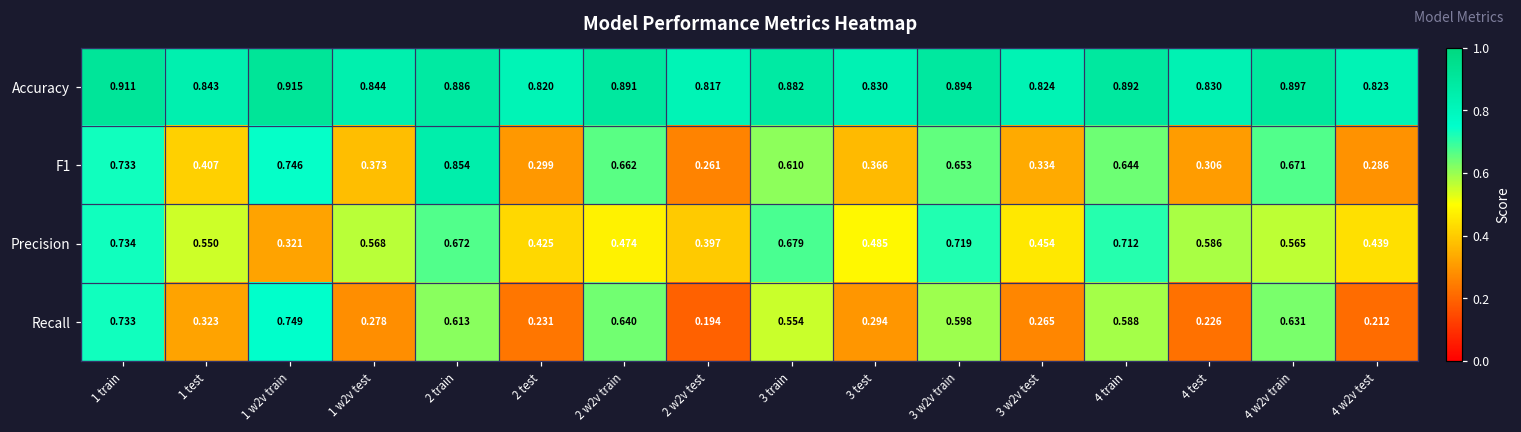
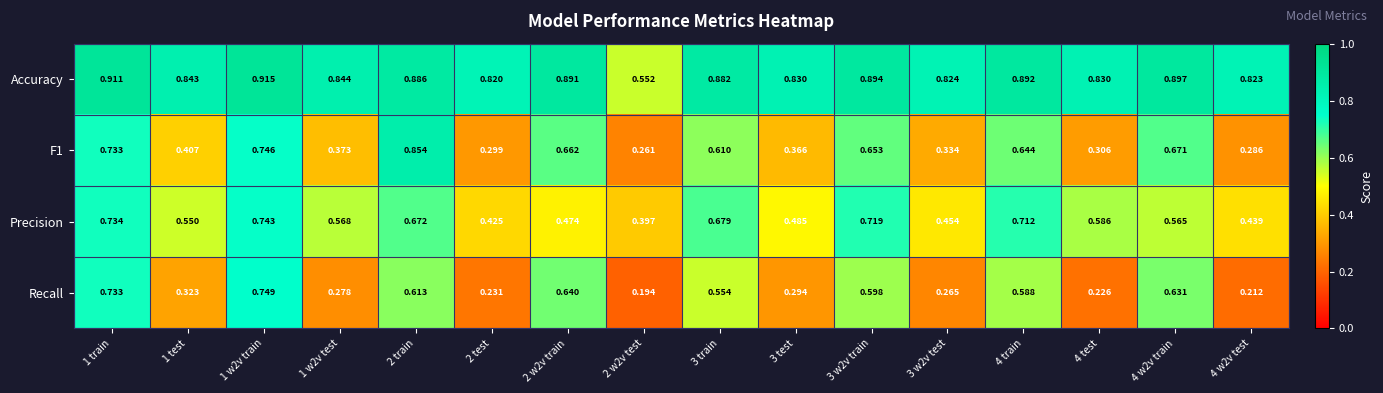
Accuracy, 2 w2v test: 0.817 -> 0.552
Precision, 1 w2v train: 0.321 -> 0.743
